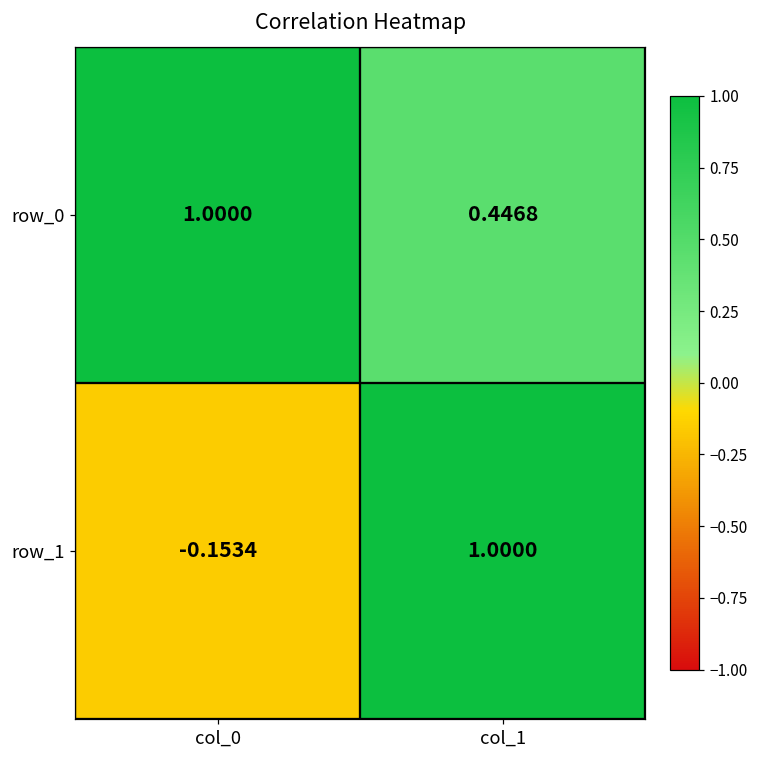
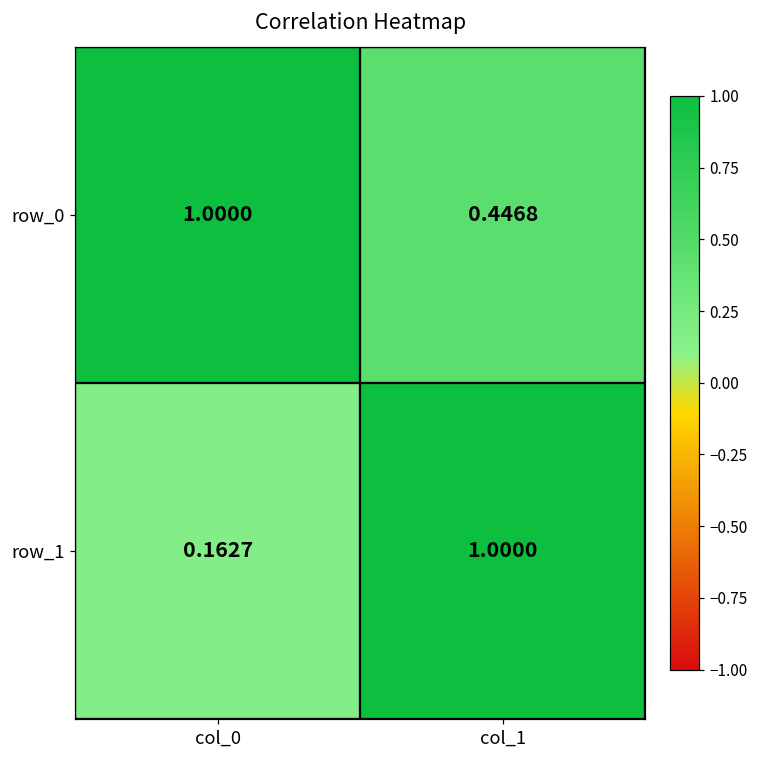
row_1, col_0: -0.1534 -> 0.1627
